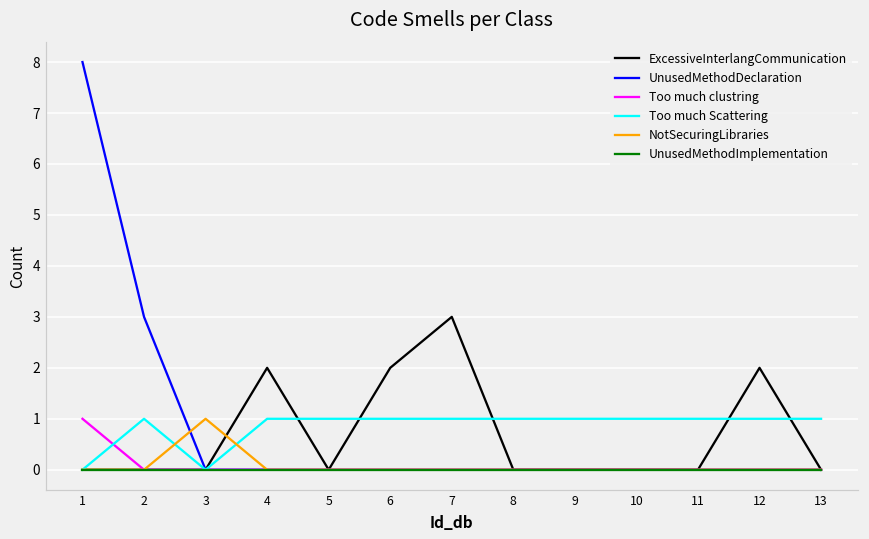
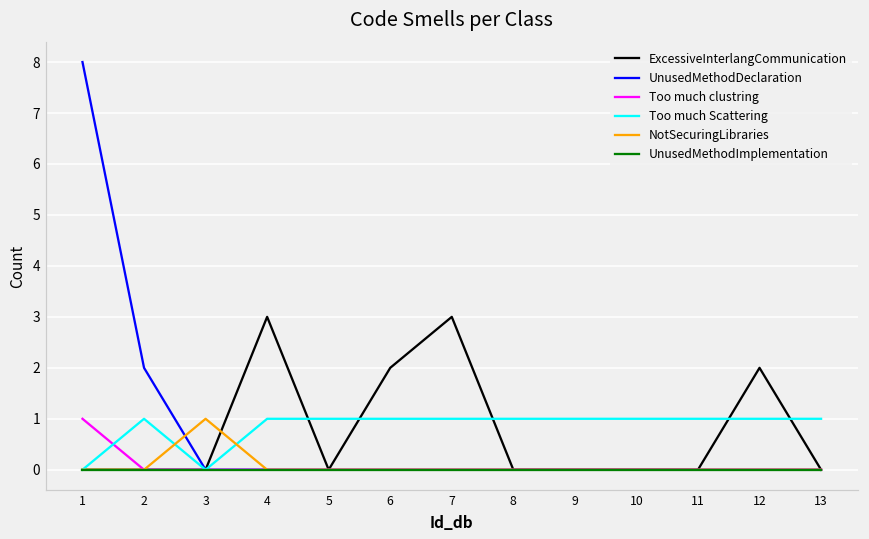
UnusedMethodDeclaration, 2: 3 -> 2
ExcessiveInterlangCommunication, 4: 2 -> 3
